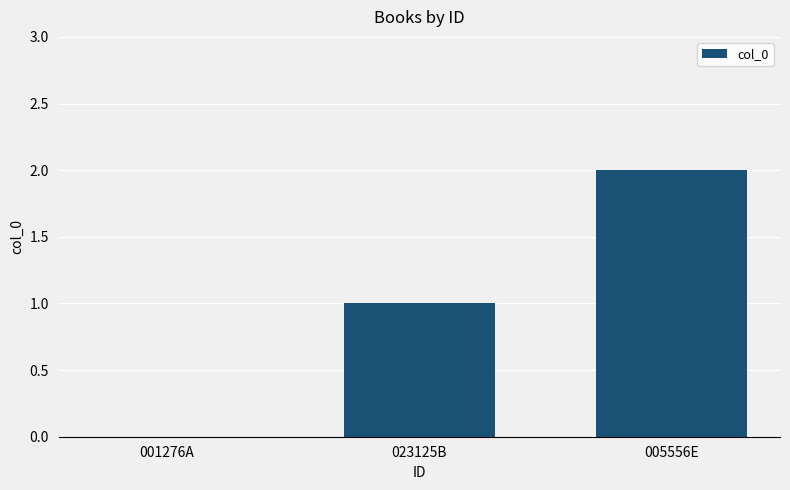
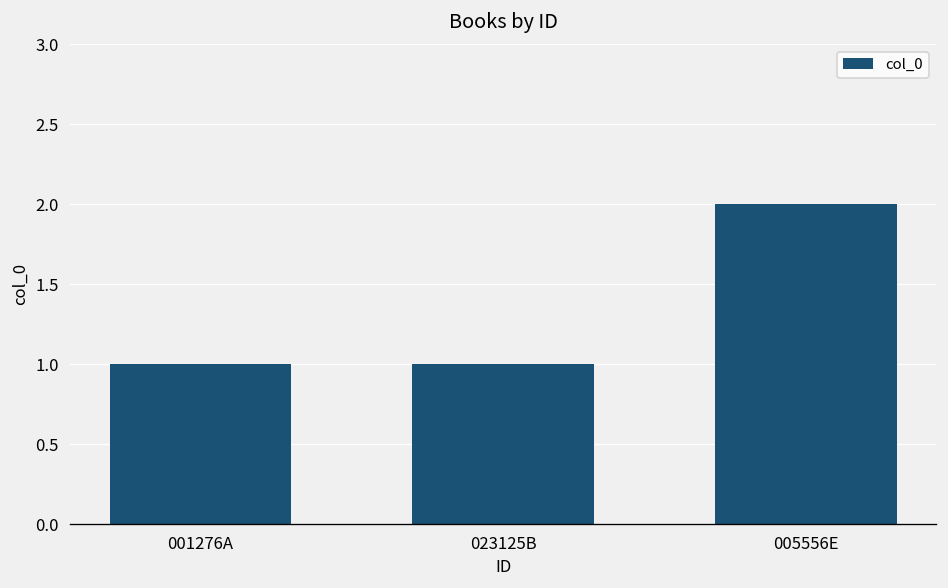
001276A: 0 -> 1
